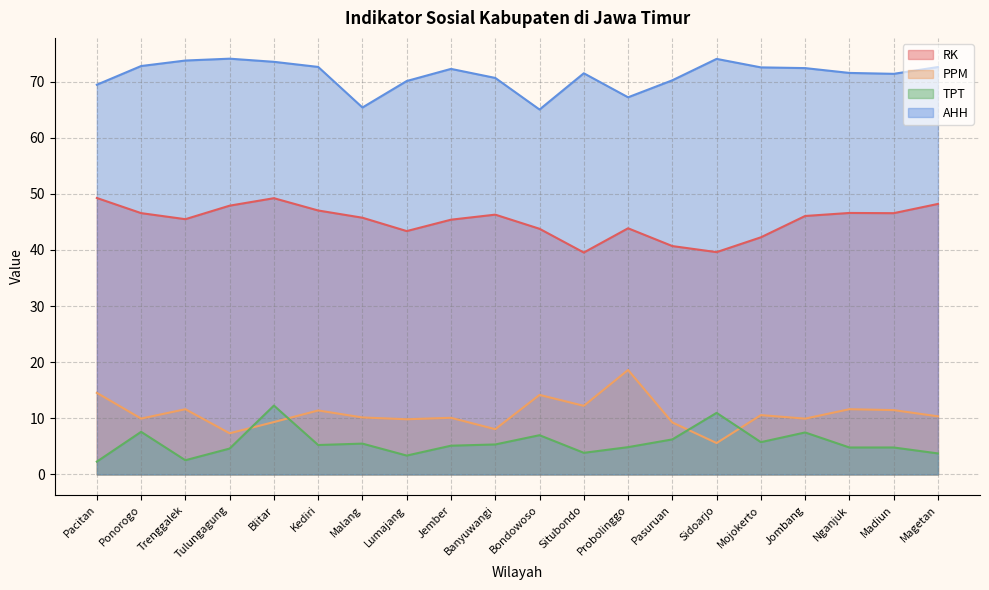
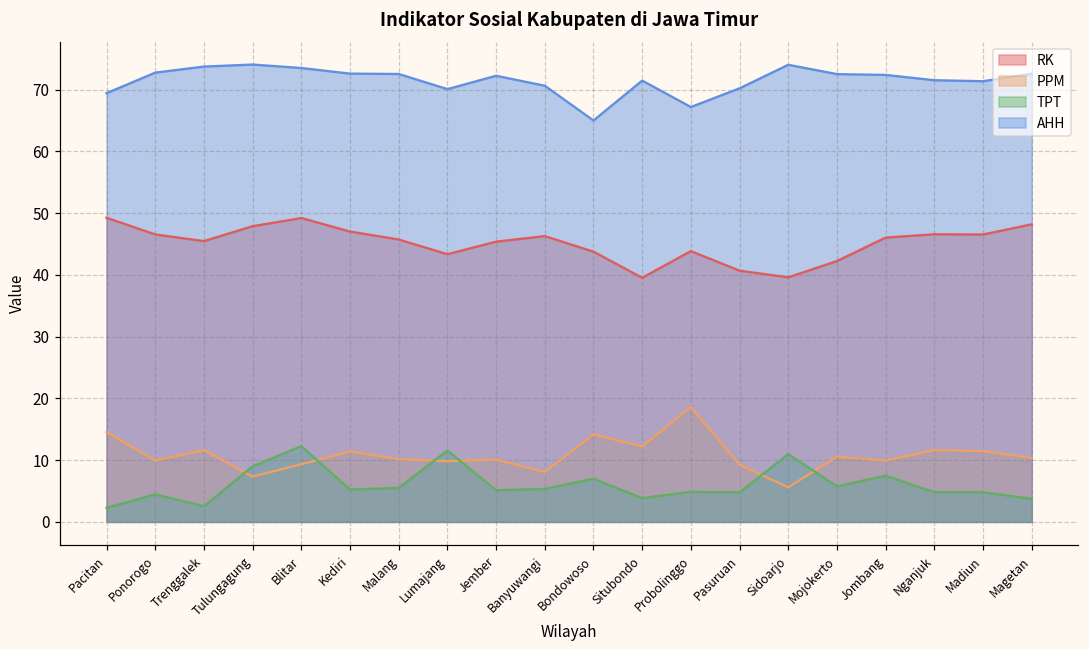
TPT, Ponorogo: 8 -> 4
TPT, Tulungagung: 5 -> 9
AHH, Malang: 65 -> 73
TPT, Lumajang: 3 -> 12
TPT, Pasuruan: 6 -> 5
